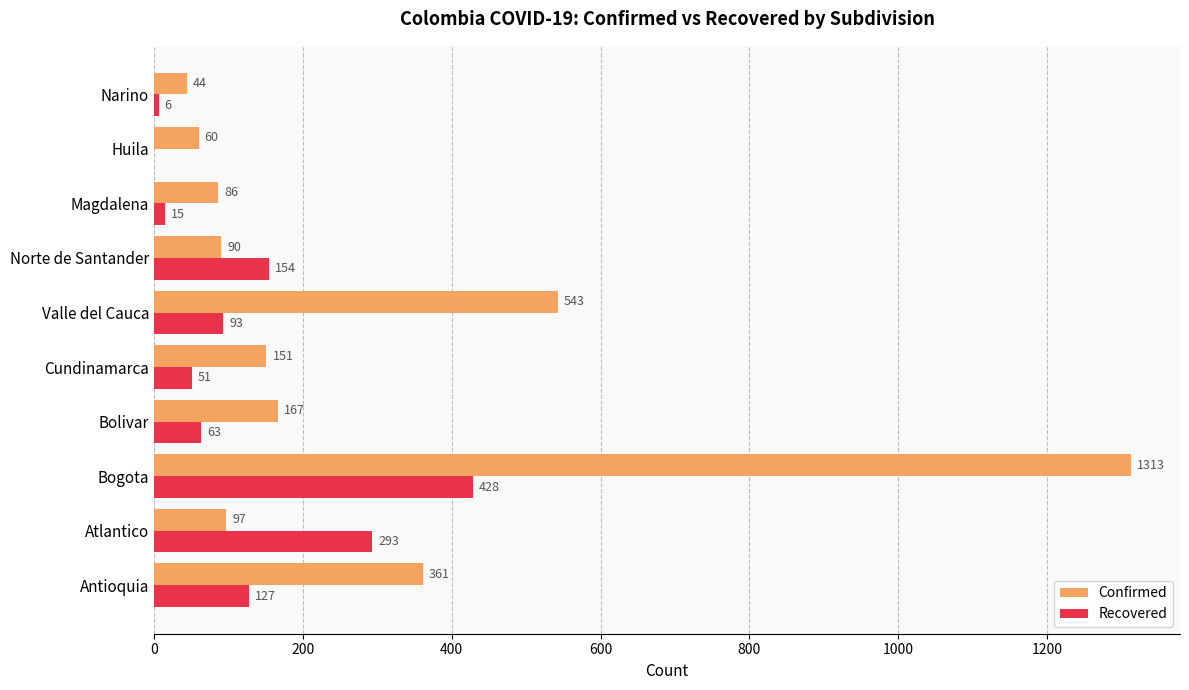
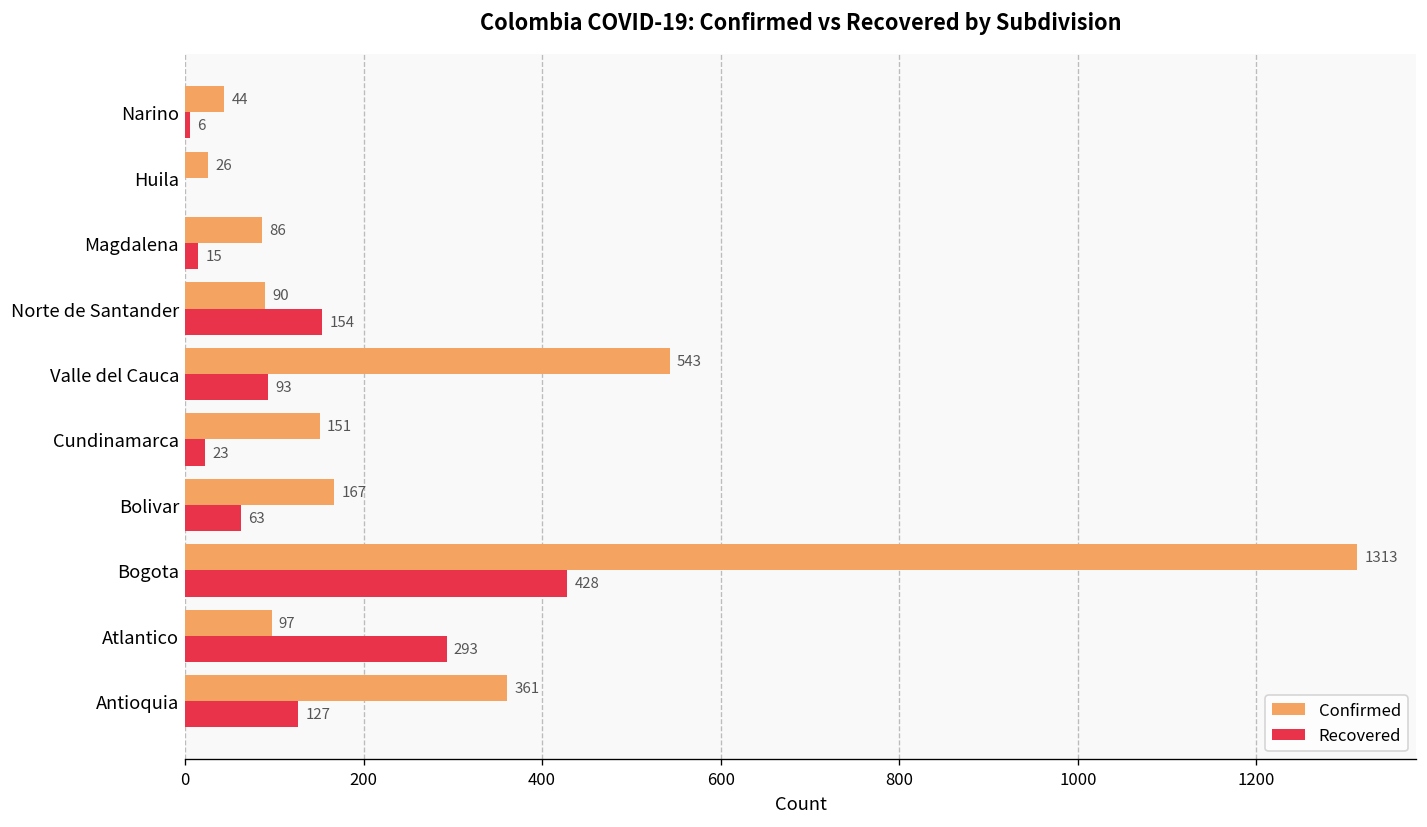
Confirmed, Huila: 60 -> 26
Recovered, Cundinamarca: 51 -> 23
